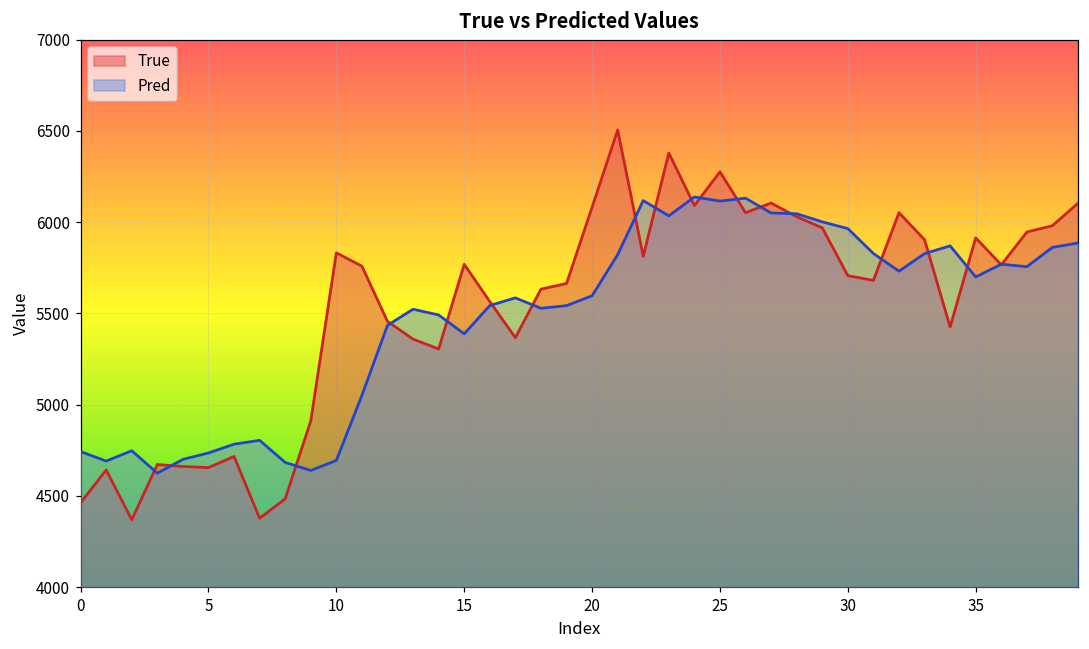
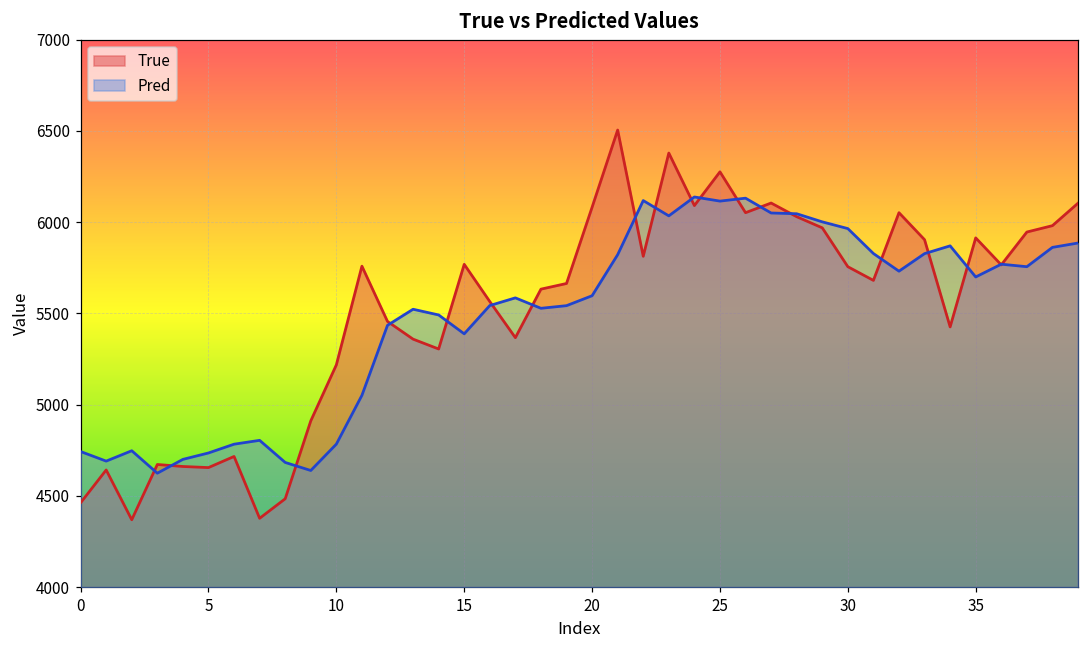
True, 10: 5830 -> 5220
Pred, 10: 4690 -> 4780
True, 30: 5710 -> 5760
